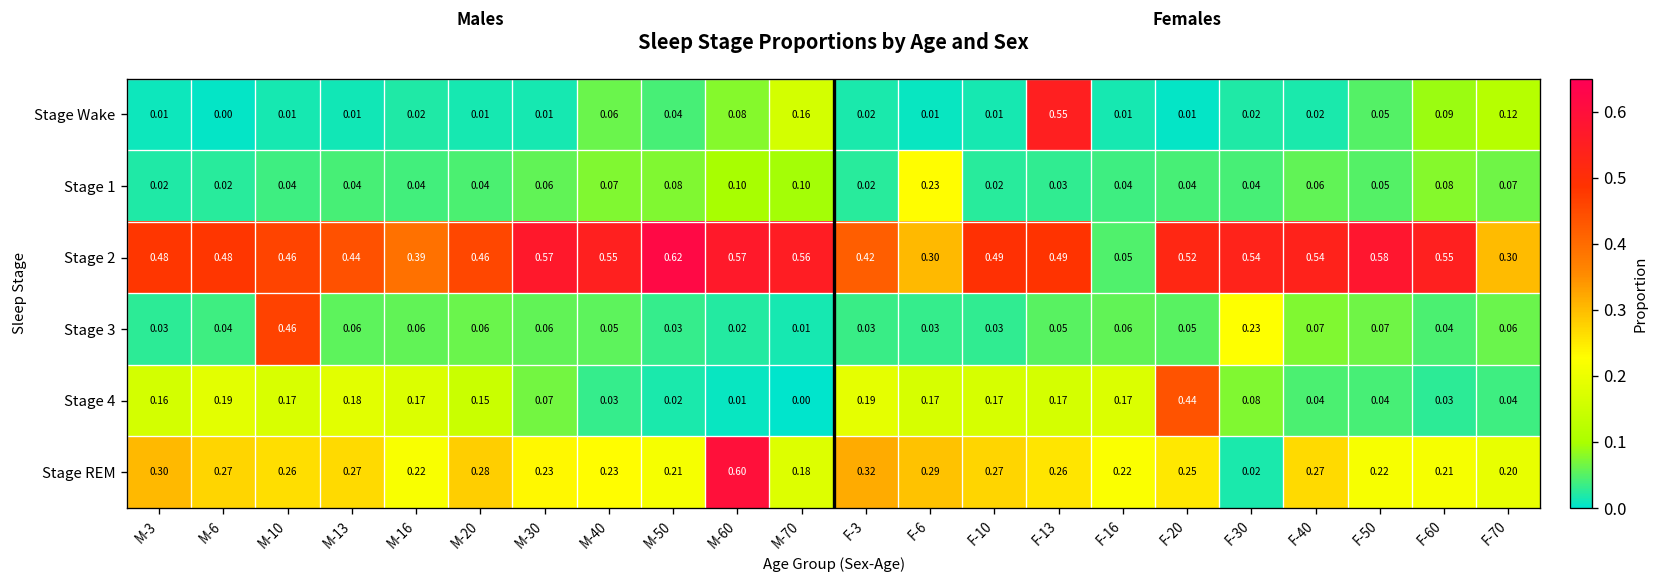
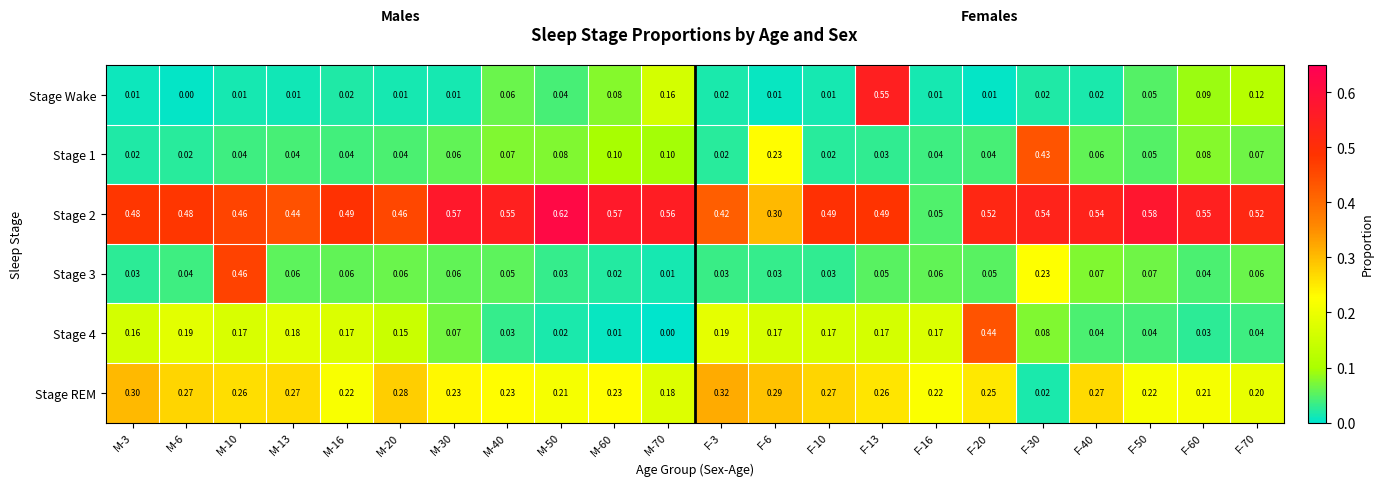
Stage 1, F-30: 0.04 -> 0.43
Stage 2, M-16: 0.39 -> 0.49
Stage 2, F-70: 0.30 -> 0.52
Stage REM, M-60: 0.60 -> 0.23
